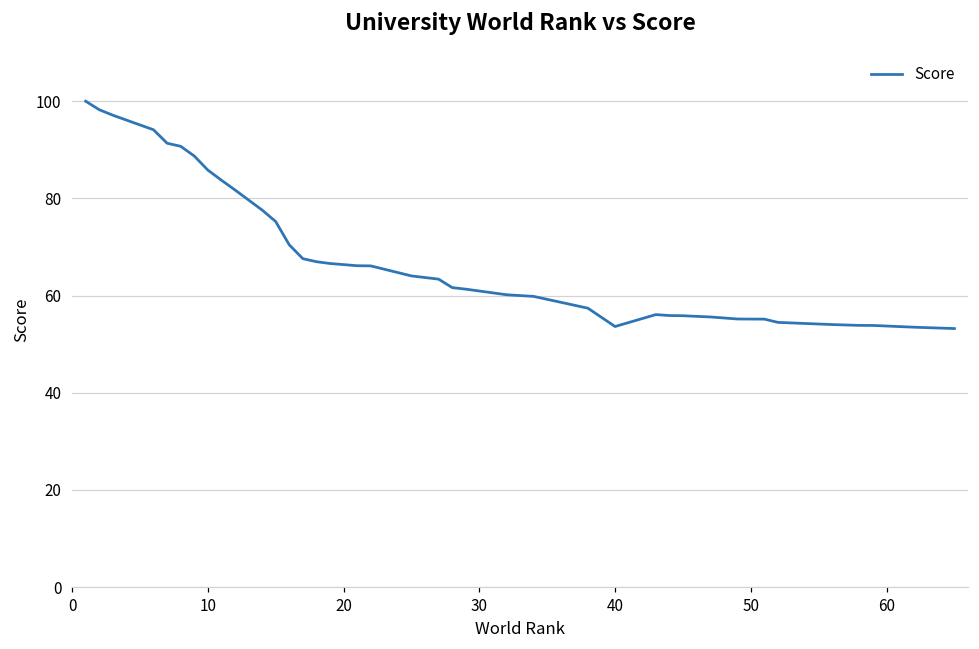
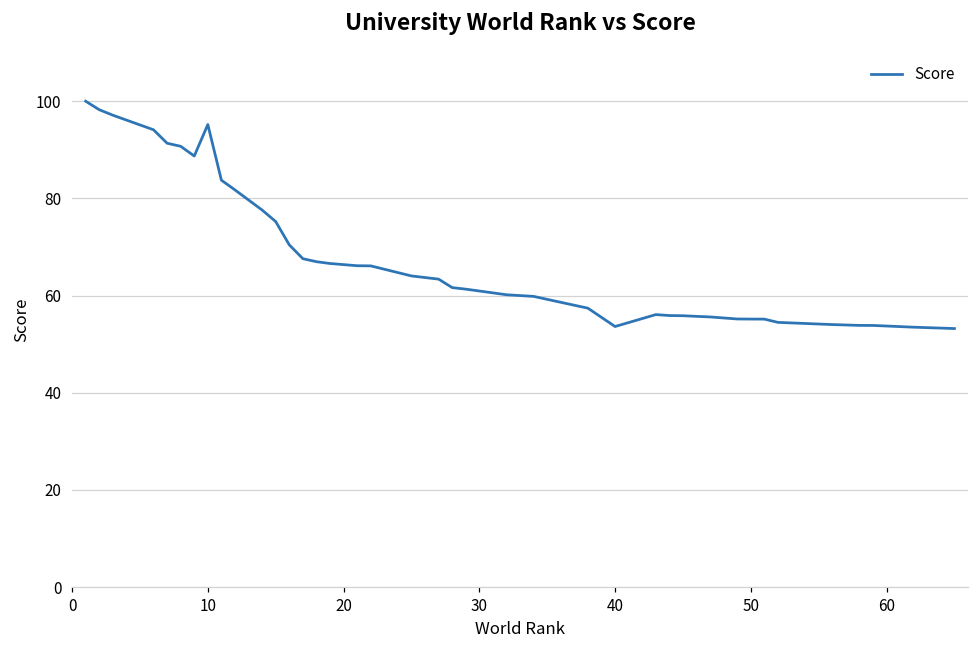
10: 86 -> 95
